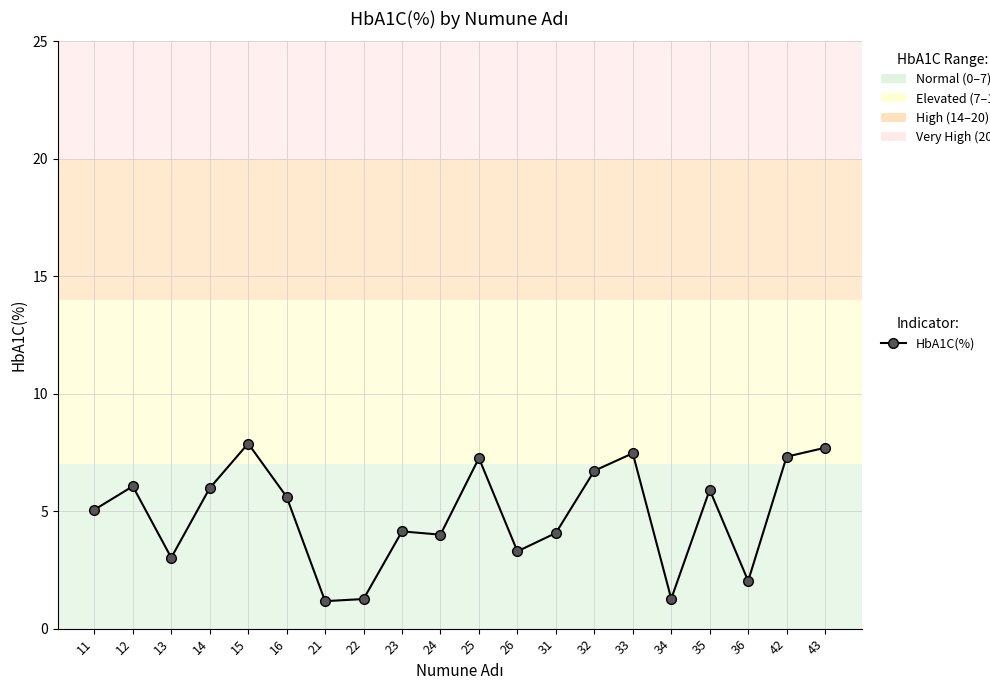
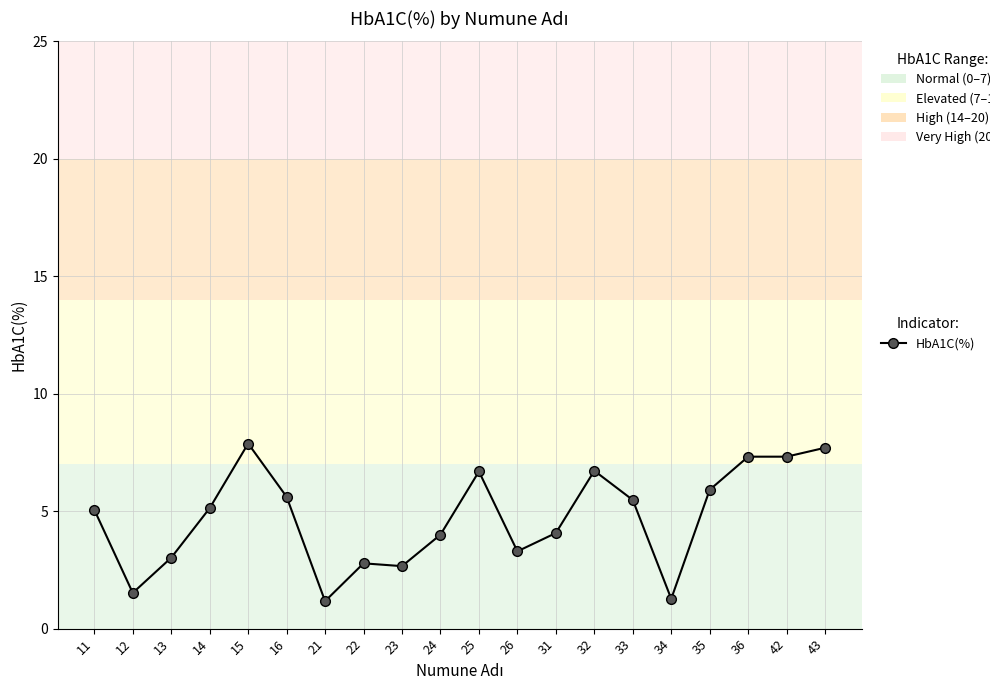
12: 6.1 -> 1.5
14: 6.0 -> 5.1
22: 1.3 -> 2.8
23: 4.1 -> 2.7
25: 7.3 -> 6.7
33: 7.5 -> 5.5
36: 2.0 -> 7.3
